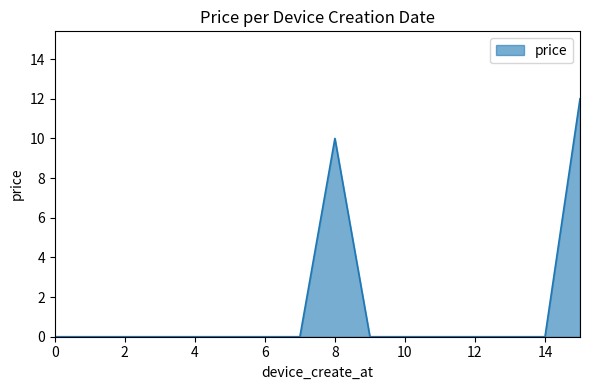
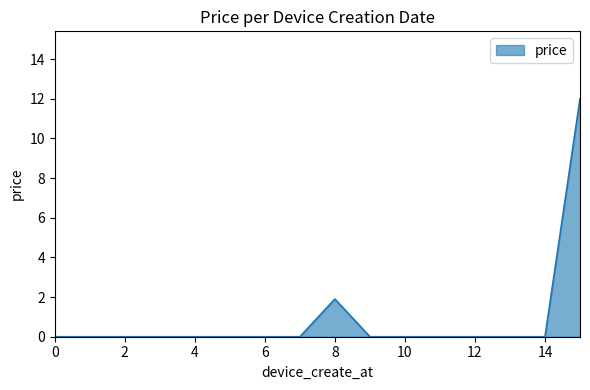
8: 10.0 -> 1.9
